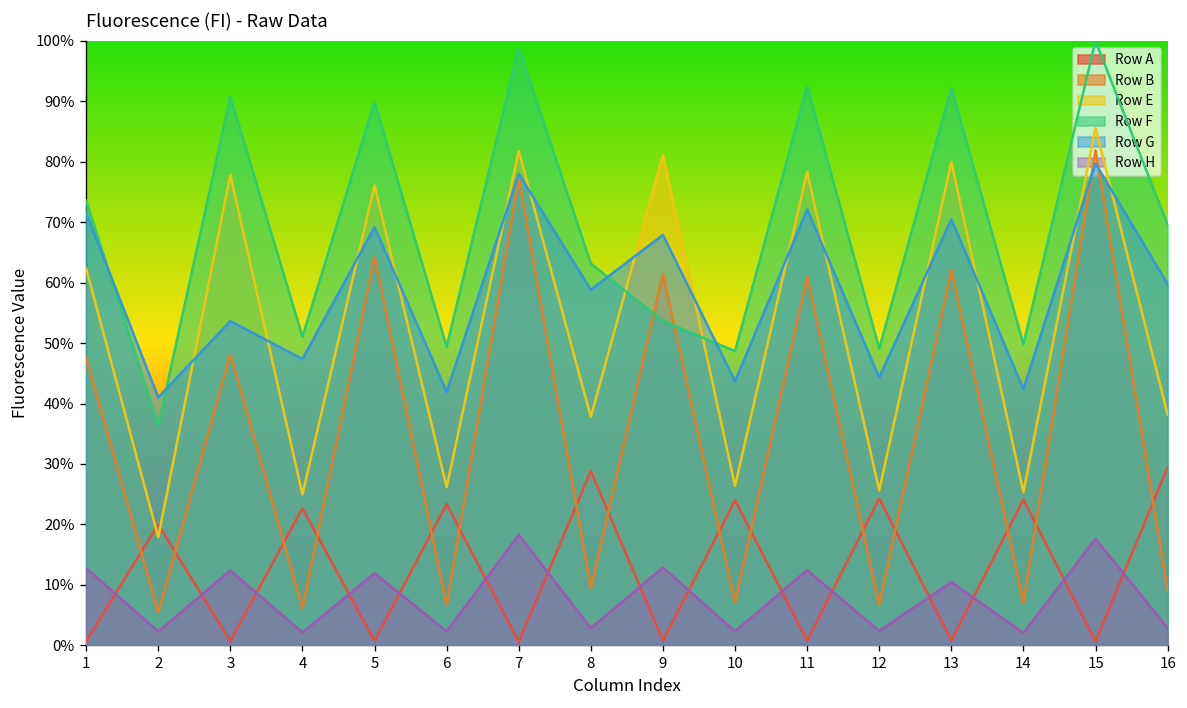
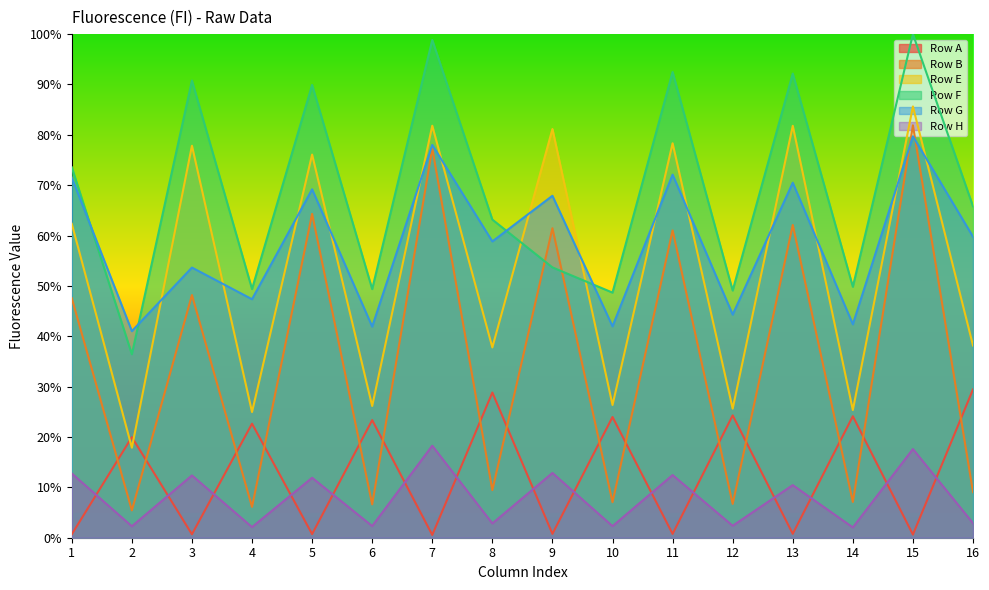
Row F, 4: 51% -> 49%
Row G, 10: 44% -> 42%
Row E, 13: 80% -> 82%
Row F, 16: 70% -> 66%
